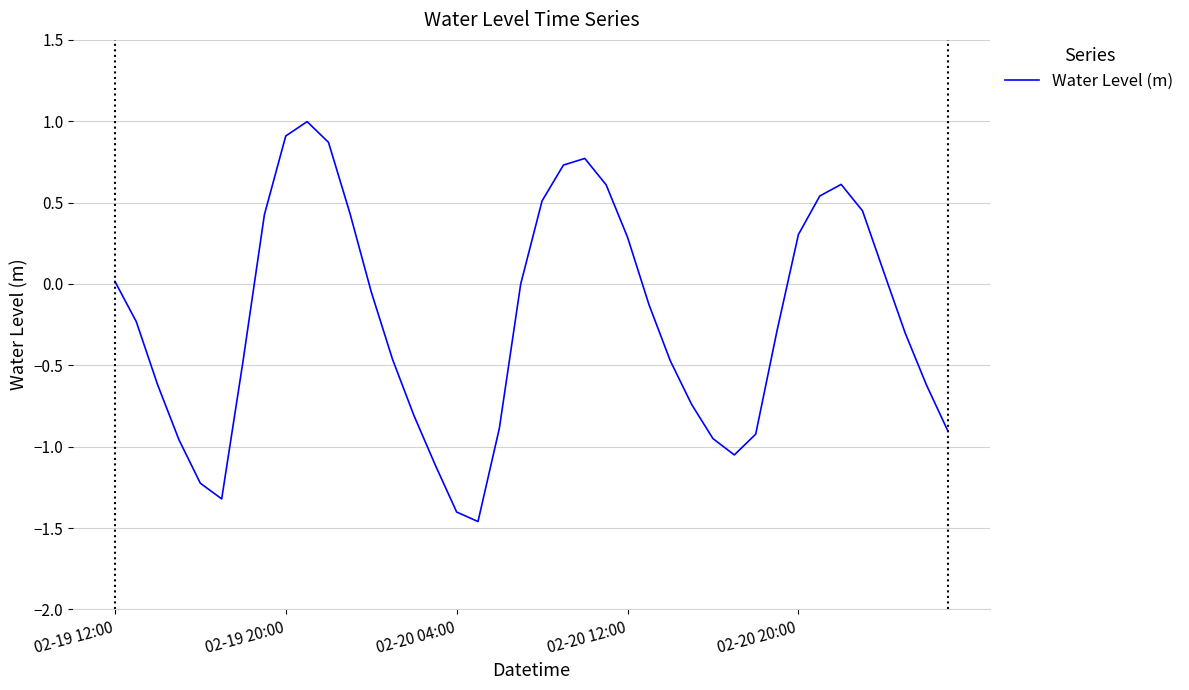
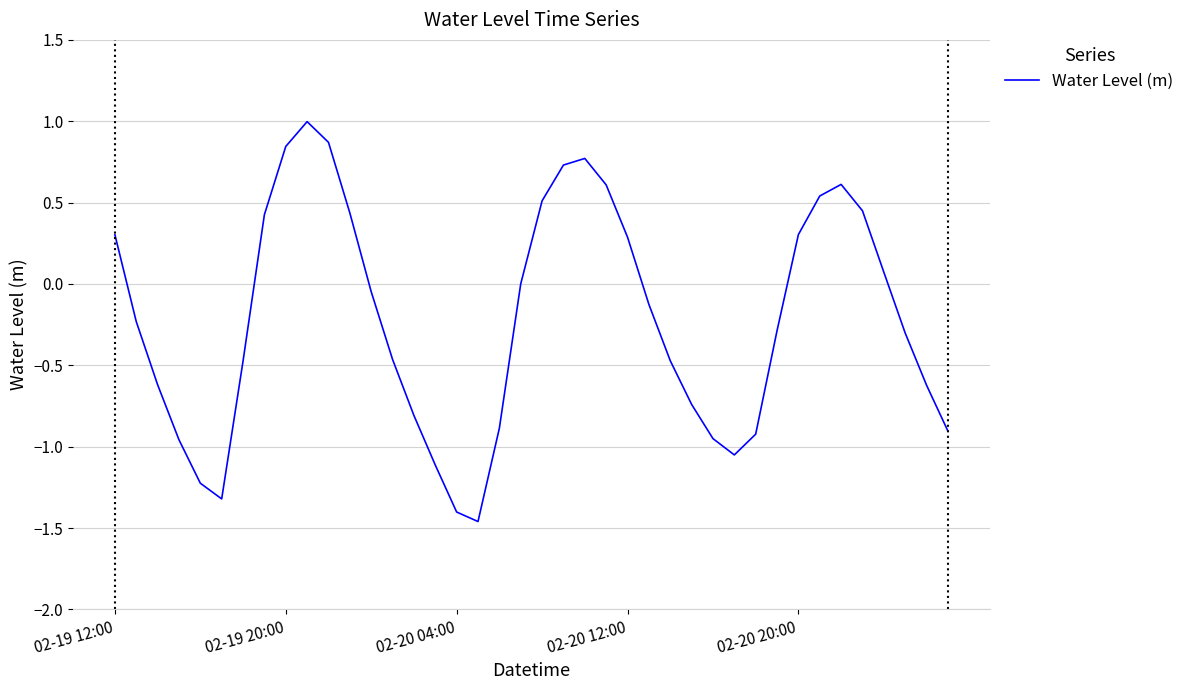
02-19 12:00: 0.02 -> 0.30
02-19 20:00: 0.91 -> 0.85
